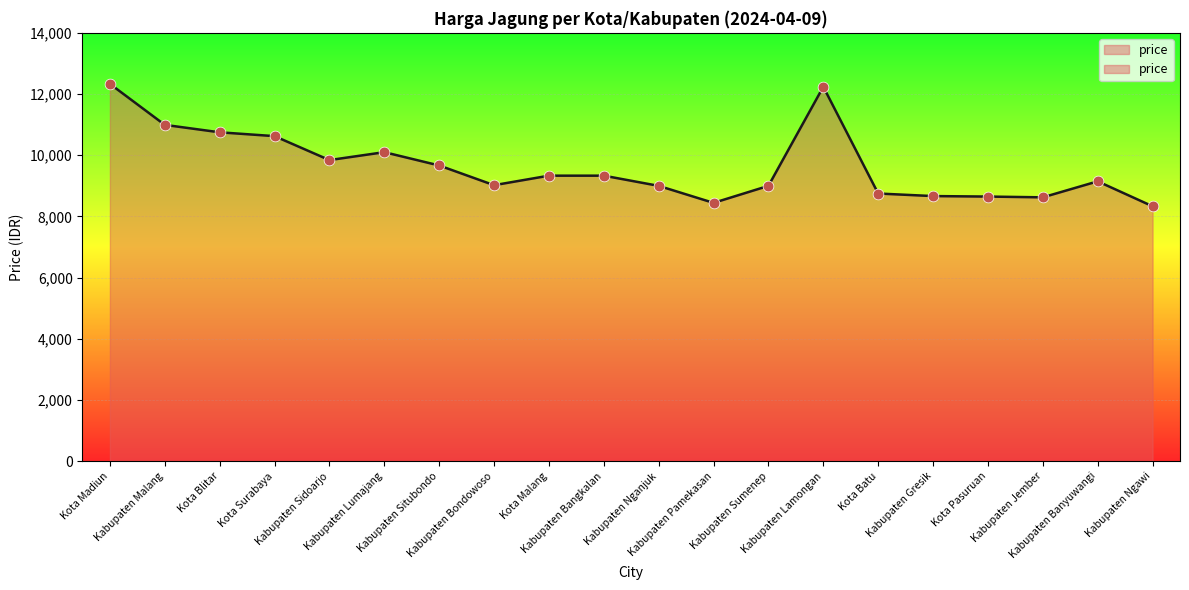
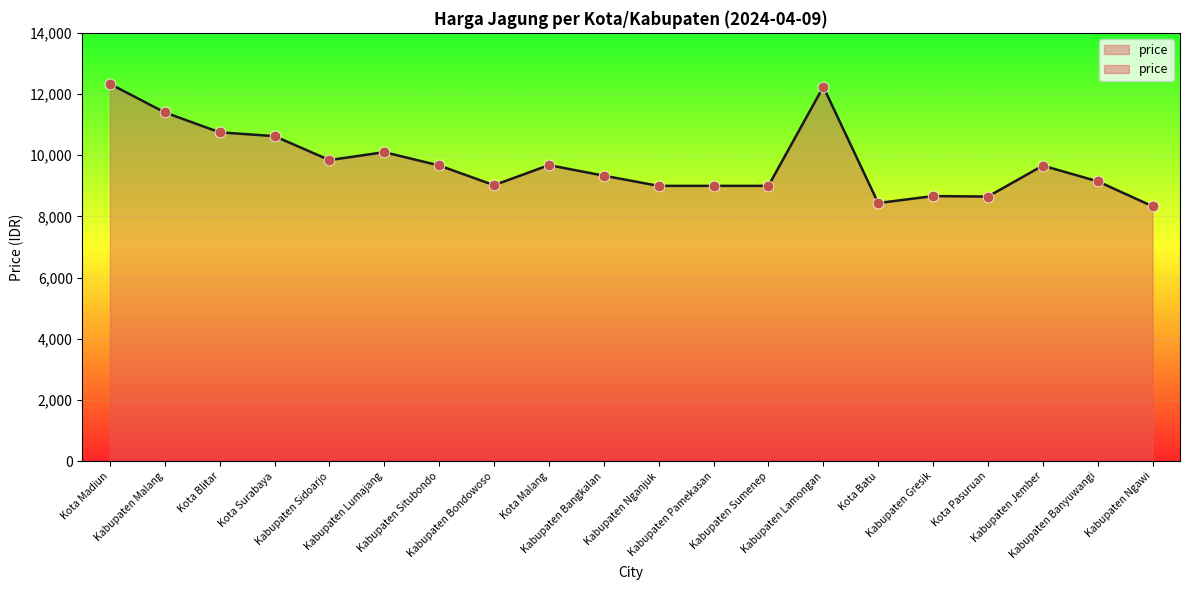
Kabupaten Malang: 11,000 -> 11,400
Kota Malang: 9,300 -> 9,700
Kabupaten Pamekasan: 8,400 -> 9,000
Kota Batu: 8,800 -> 8,400
Kabupaten Jember: 8,600 -> 9,700
